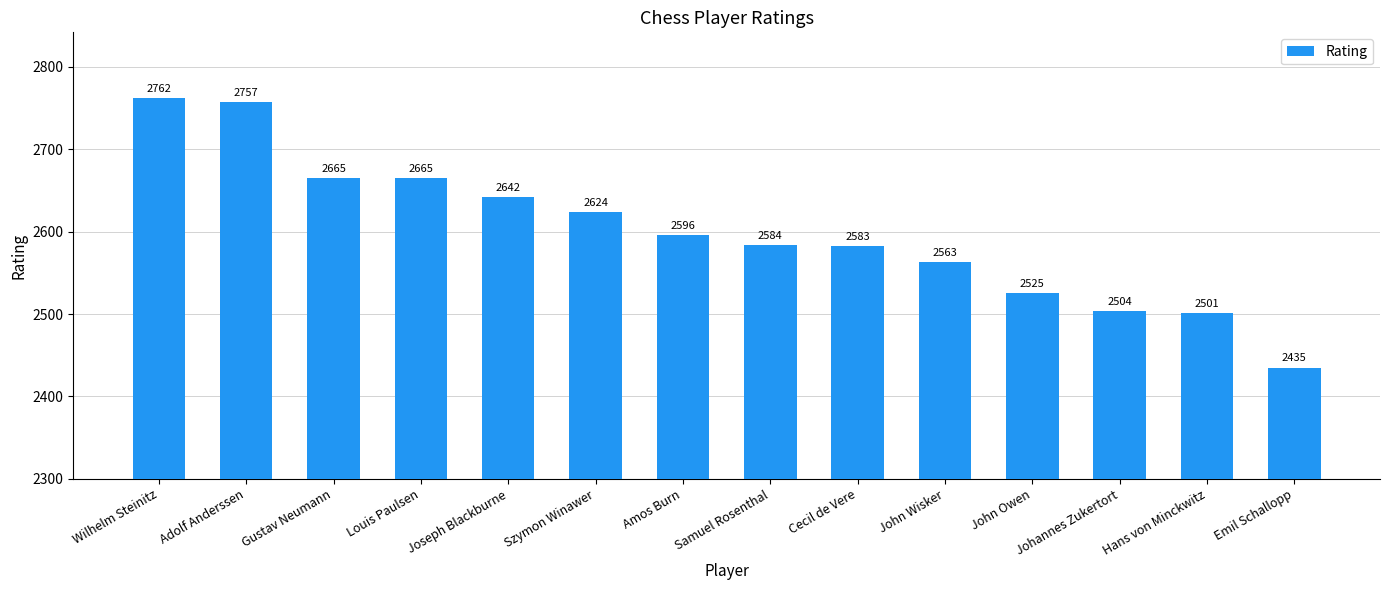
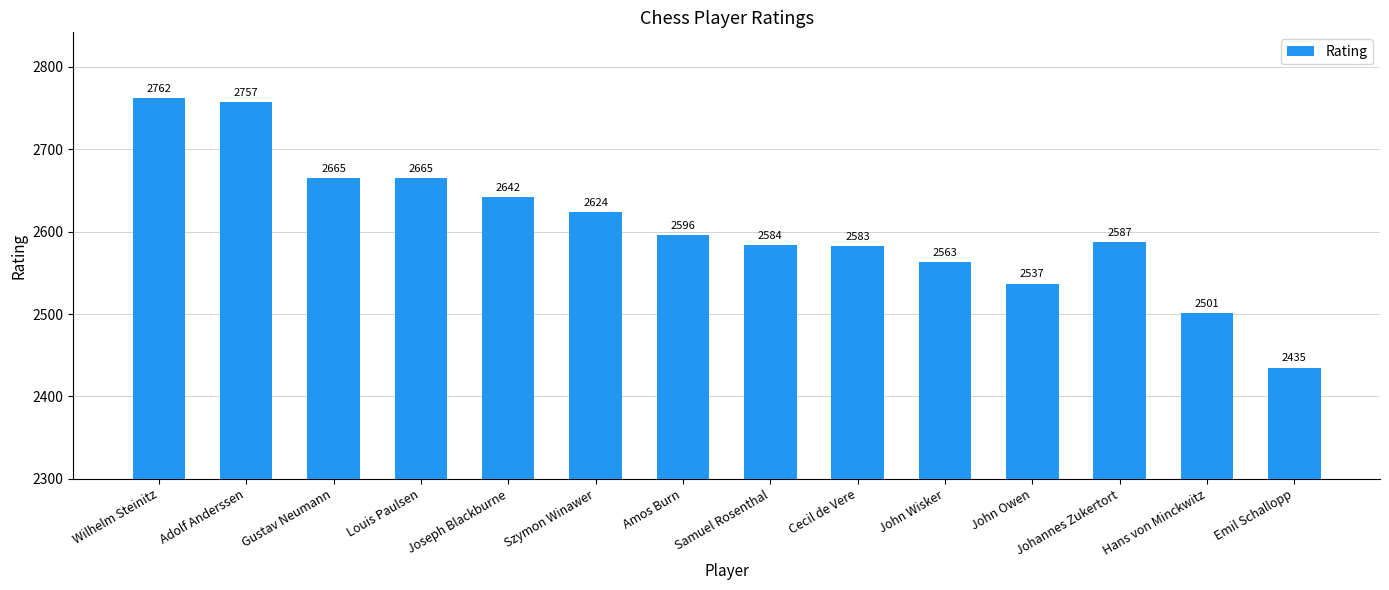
John Owen: 2525 -> 2537
Johannes Zukertort: 2504 -> 2587
